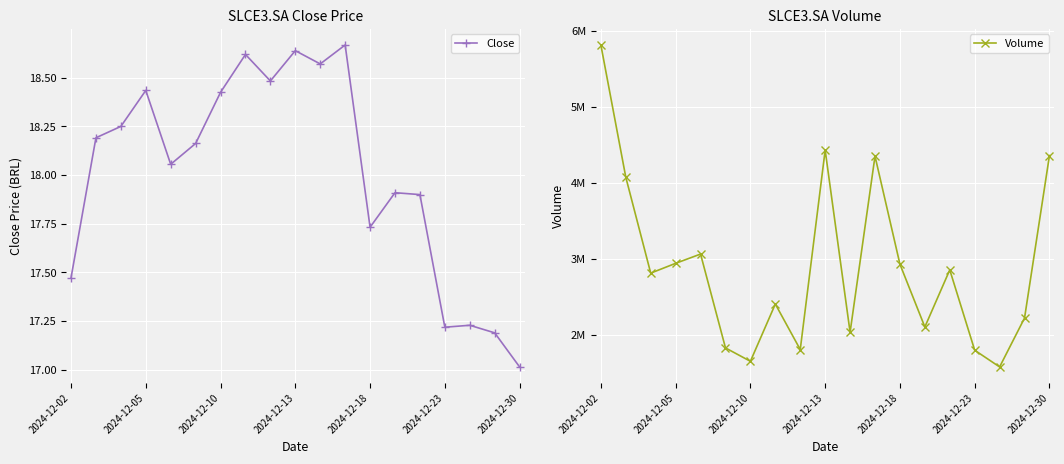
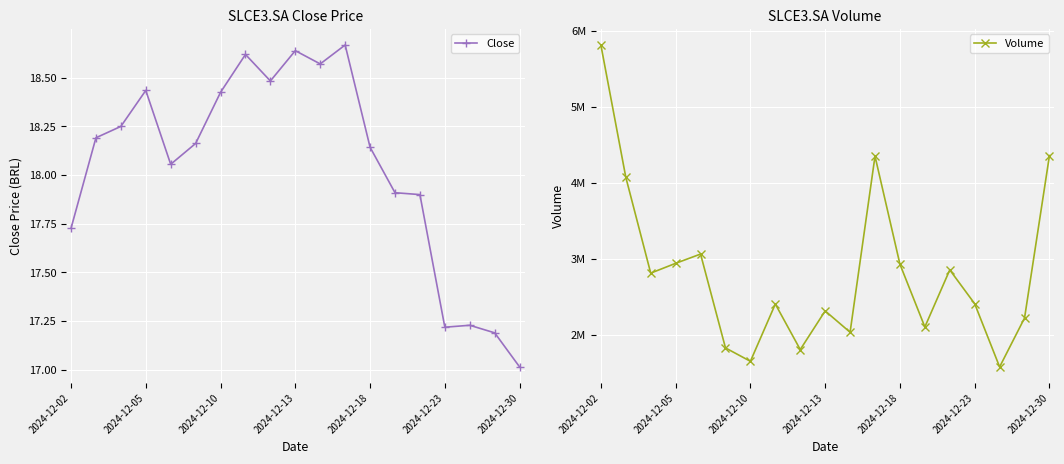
SLCE3.SA Close Price, 2024-12-02: 17.47 -> 17.73
SLCE3.SA Close Price, 2024-12-18: 17.73 -> 18.14
SLCE3.SA Volume, 2024-12-13: 4400000 -> 2300000
SLCE3.SA Volume, 2024-12-23: 1800000 -> 2400000
